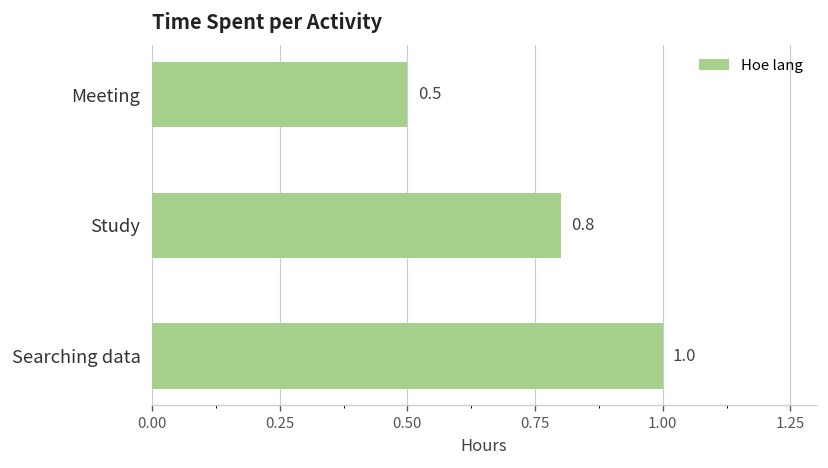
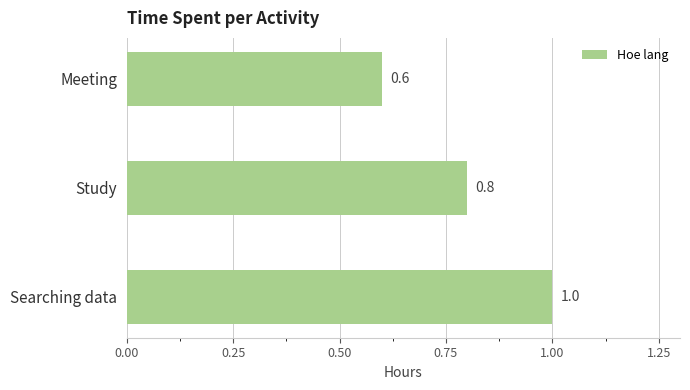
Meeting: 0.5 -> 0.6
